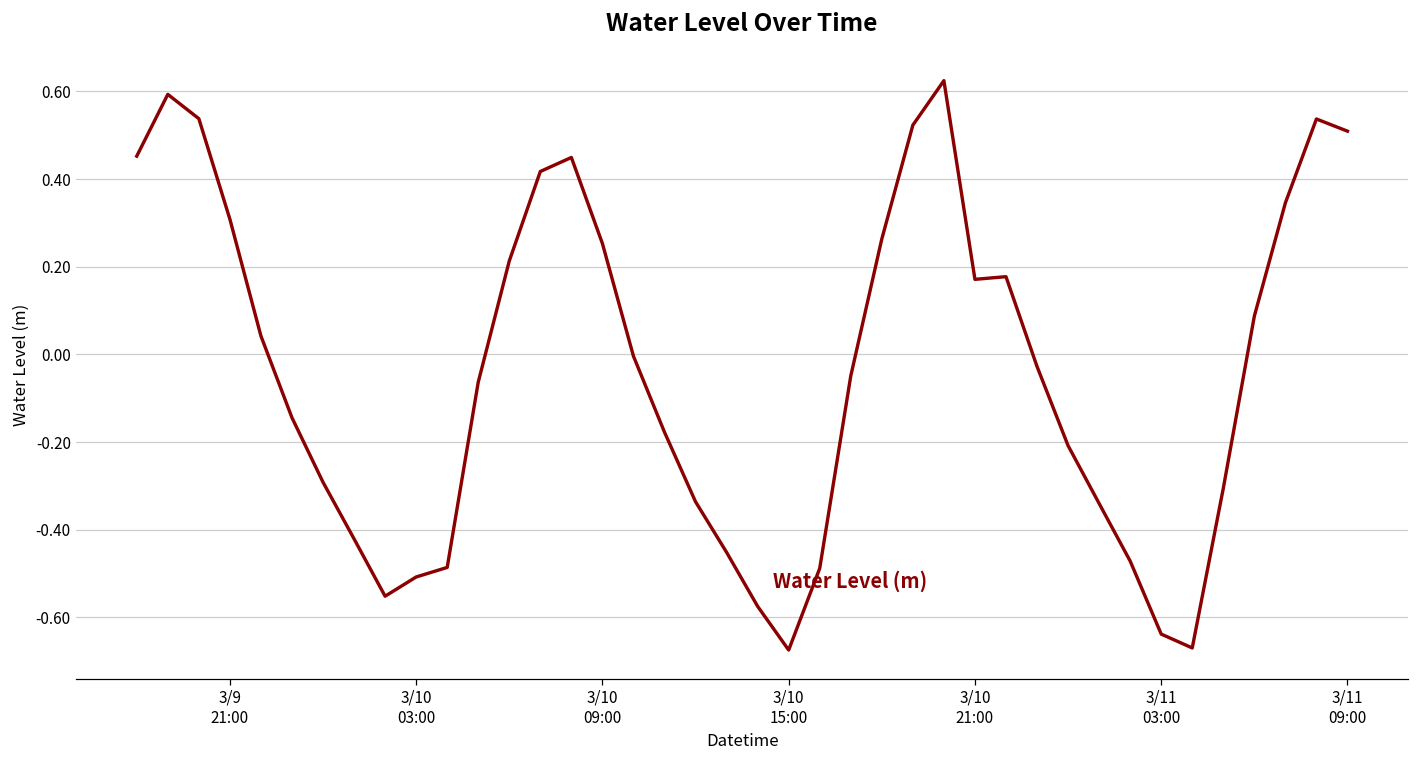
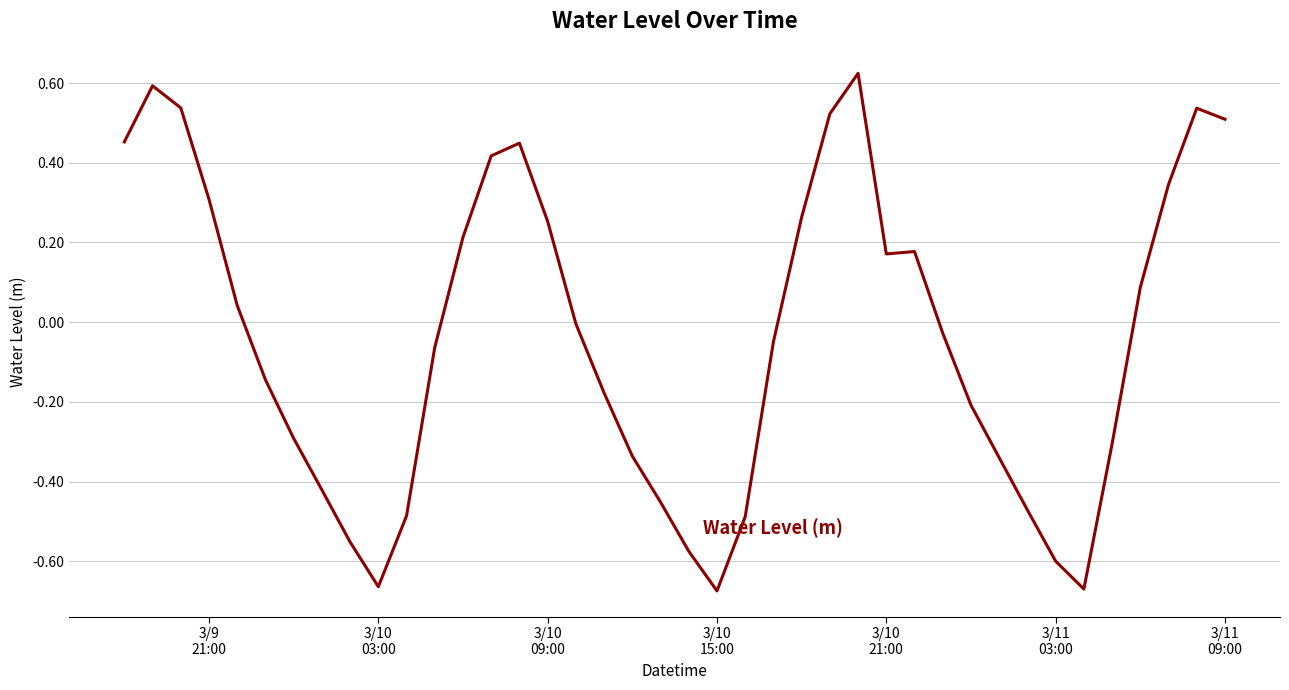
3/10 03:00: -0.51 -> -0.66
3/11 03:00: -0.64 -> -0.60
